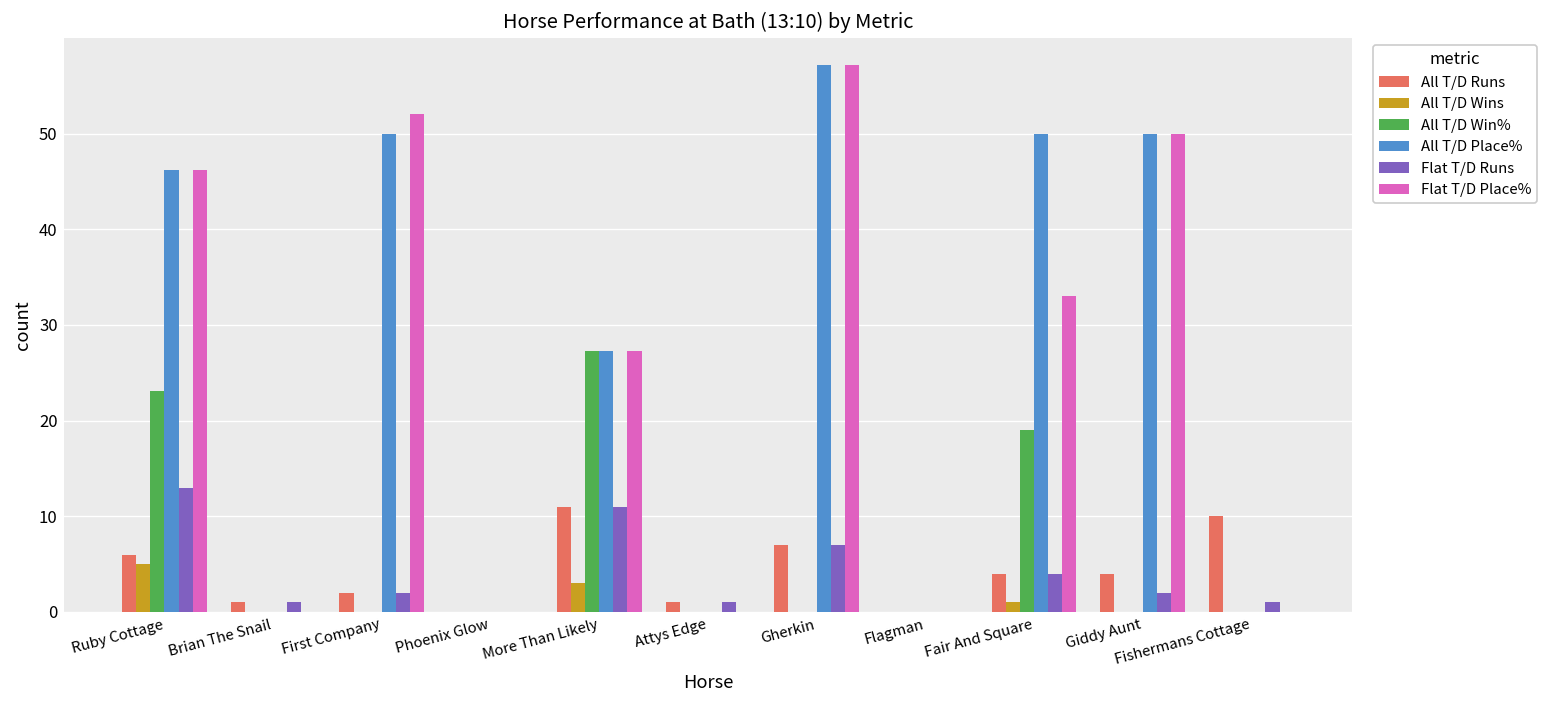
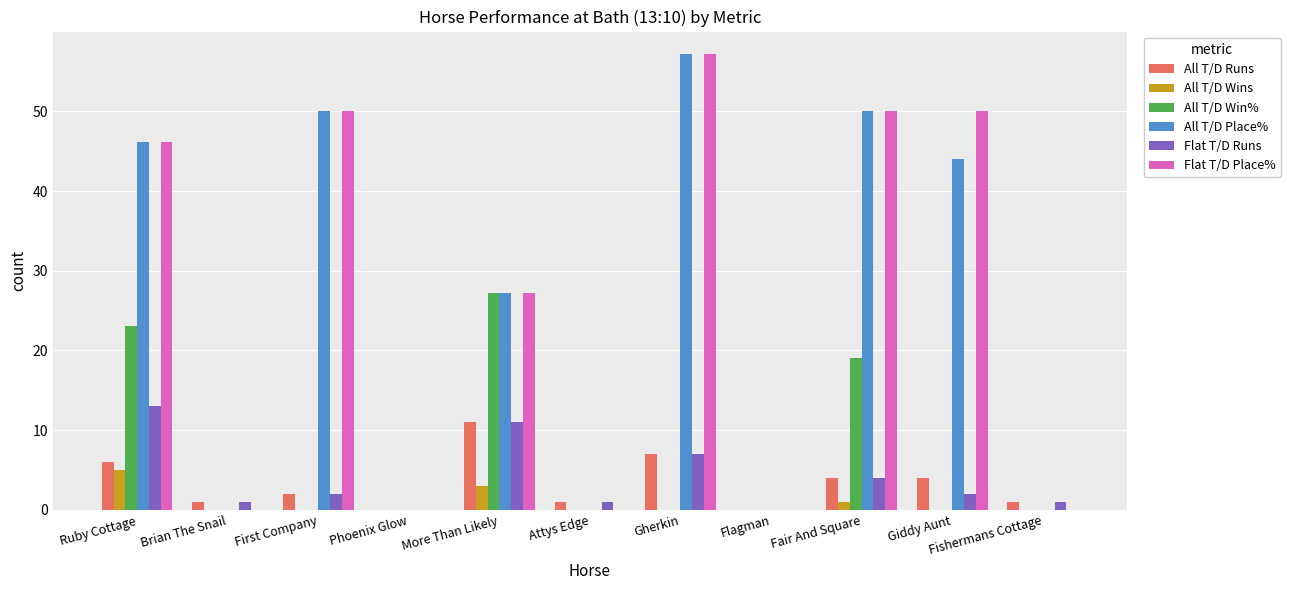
Flat T/D Place%, First Company: 52 -> 50
Flat T/D Place%, Fair And Square: 33 -> 50
All T/D Place%, Giddy Aunt: 50 -> 44
All T/D Runs, Fishermans Cottage: 10 -> 1
